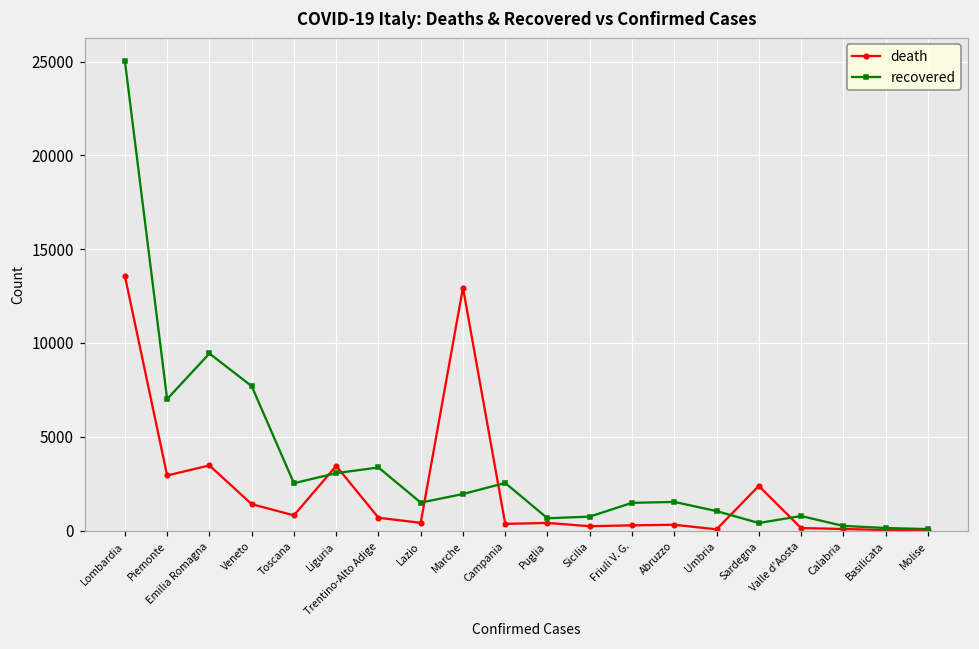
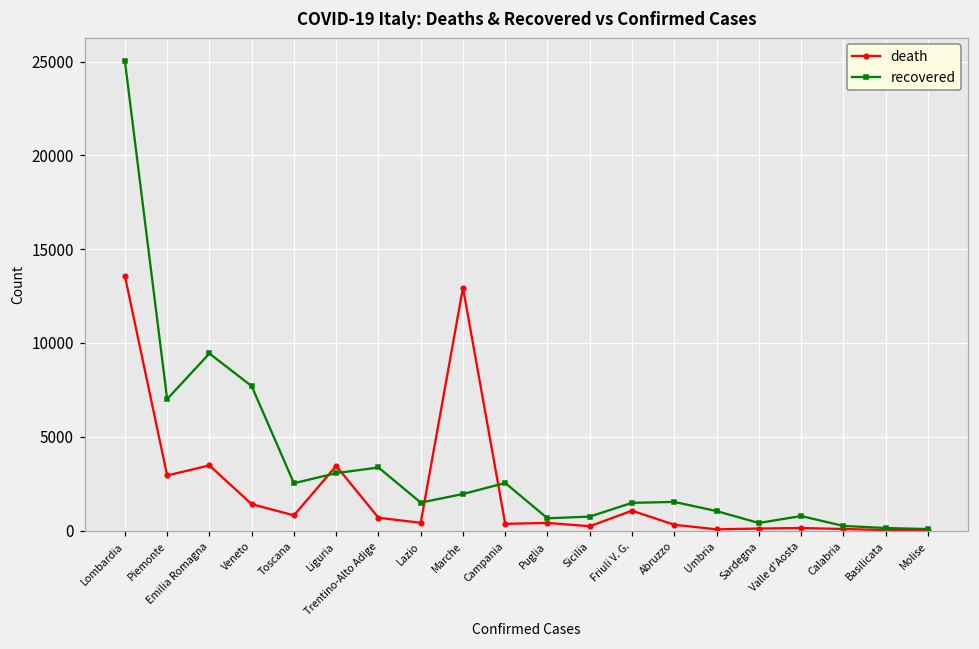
death, Friuli V. G.: 300 -> 1100
death, Sardegna: 2400 -> 100
